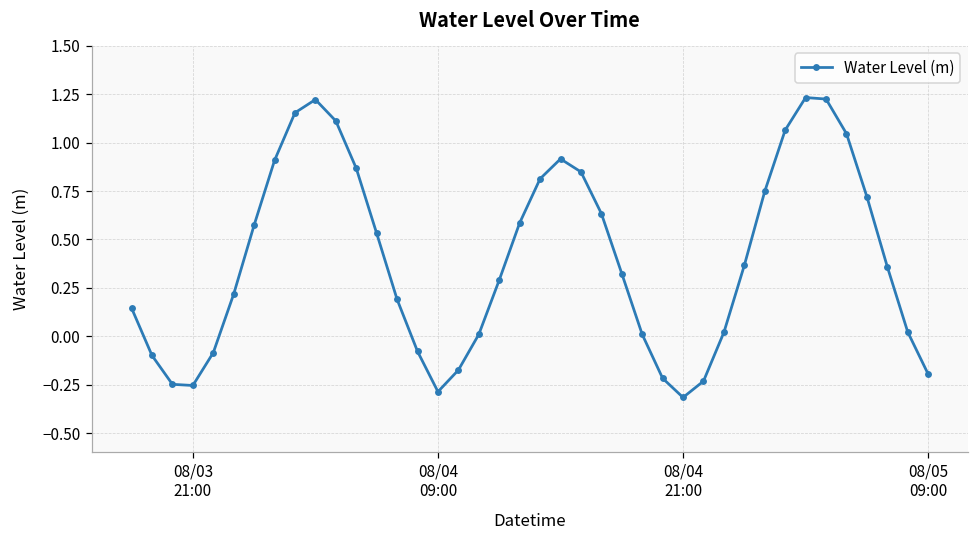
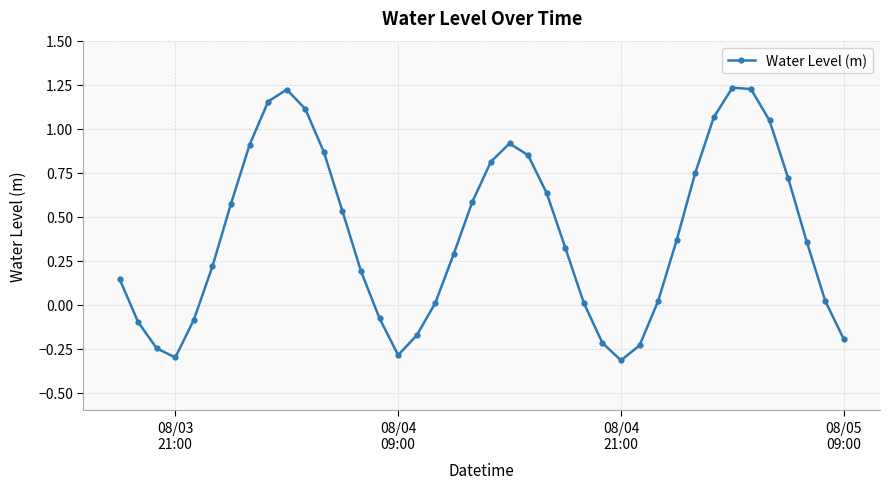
08/03 21:00: -0.25 -> -0.30
